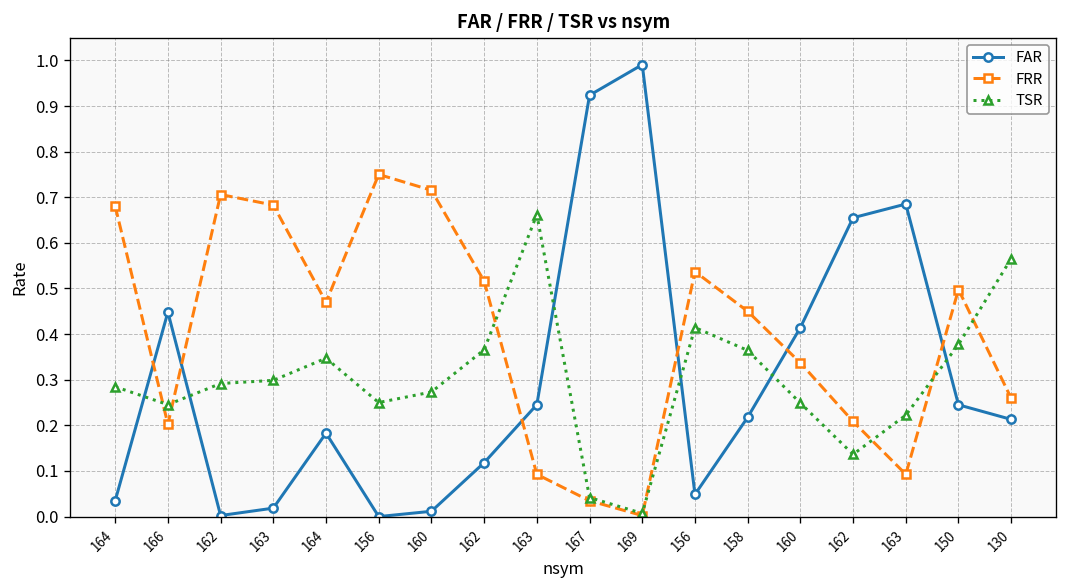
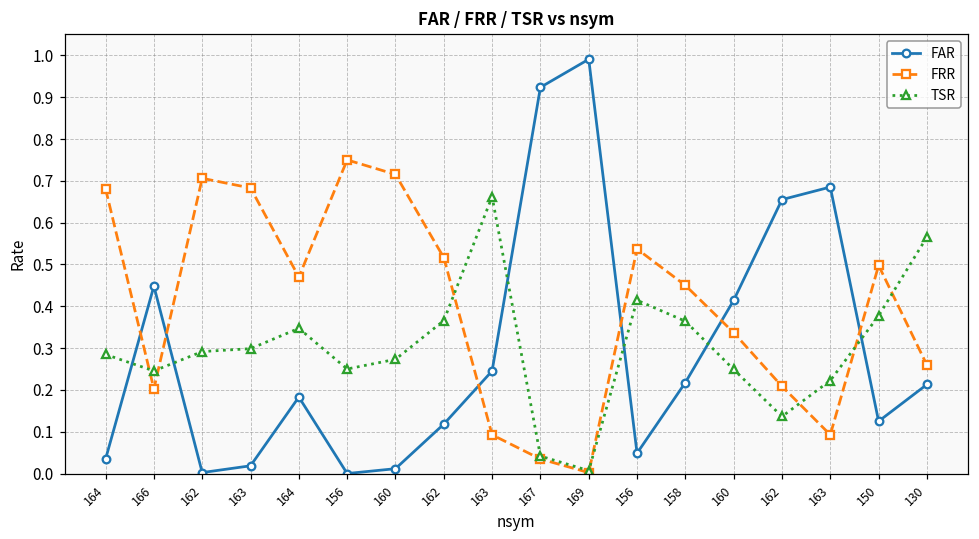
FAR, 150: 0.25 -> 0.13
